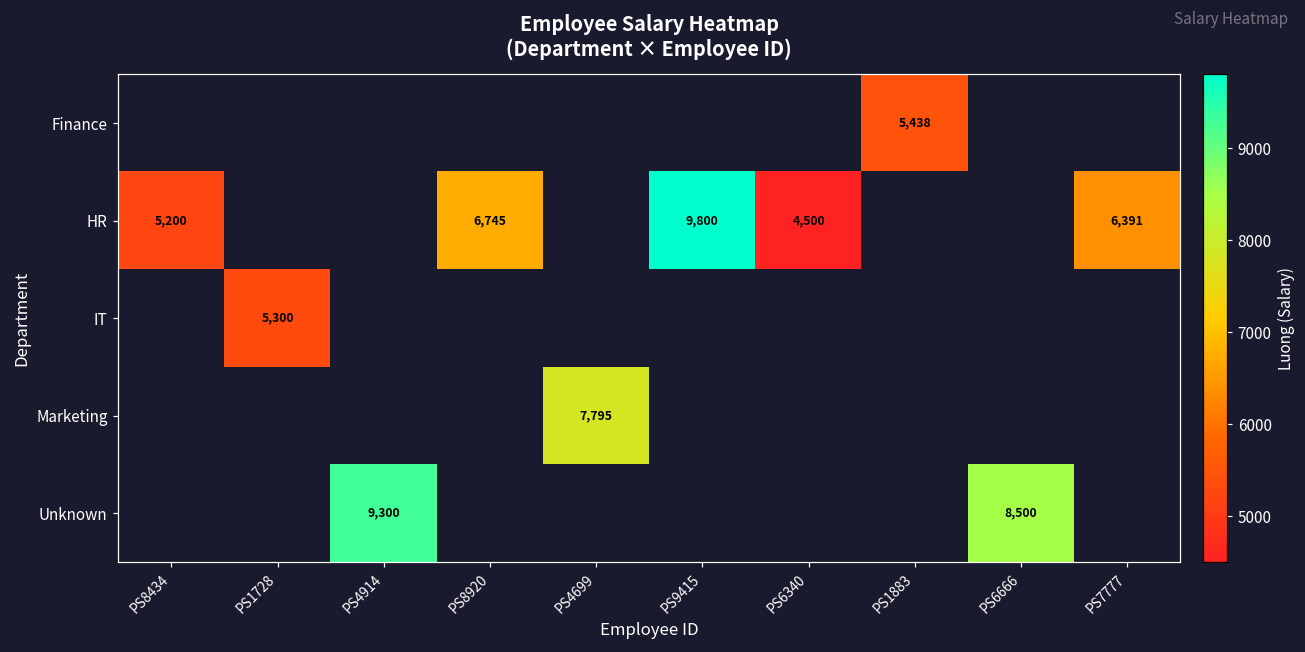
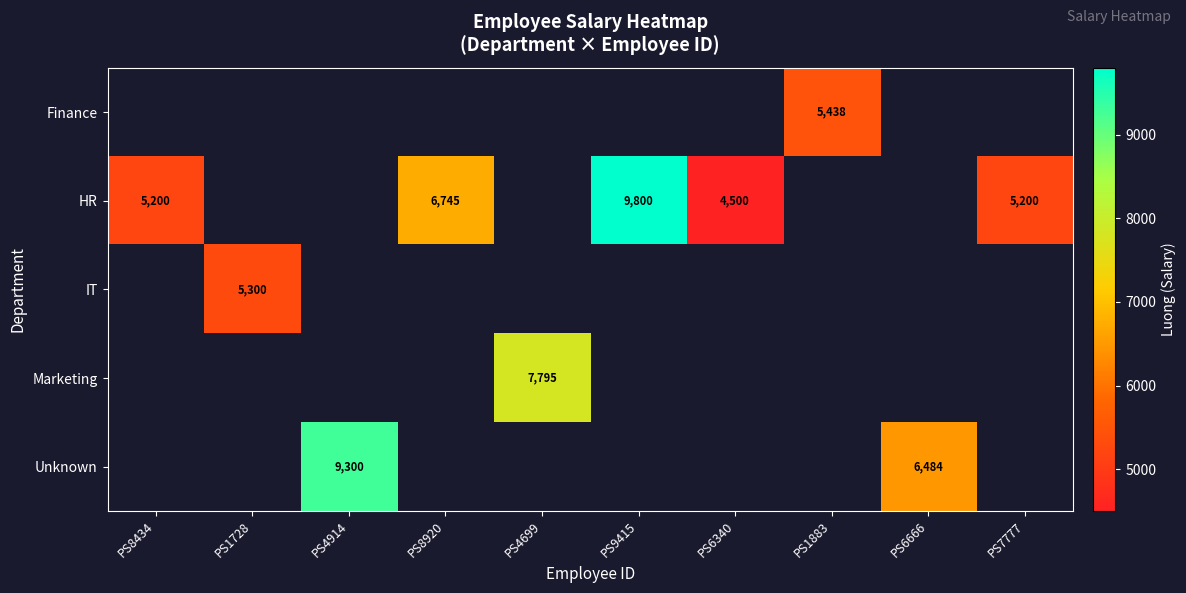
HR, PS7777: 6,391 -> 5,200
Unknown, PS6666: 8,500 -> 6,484
